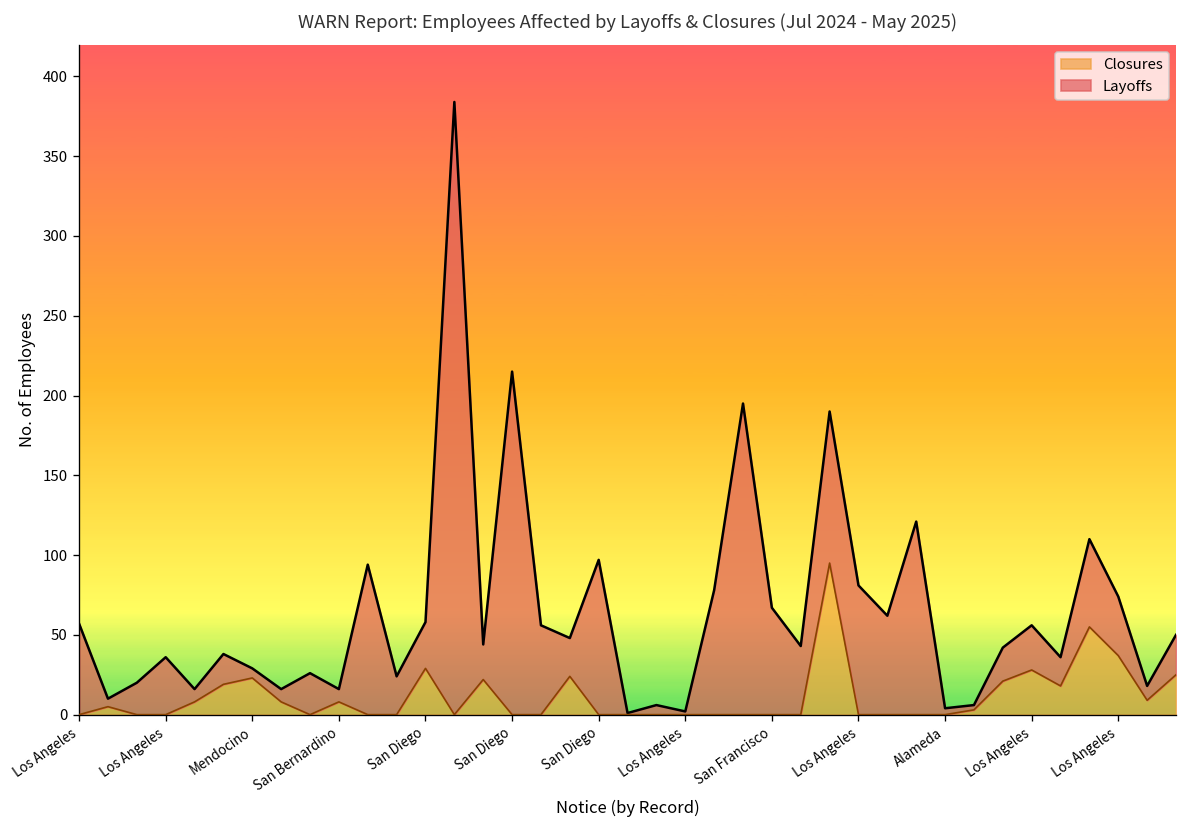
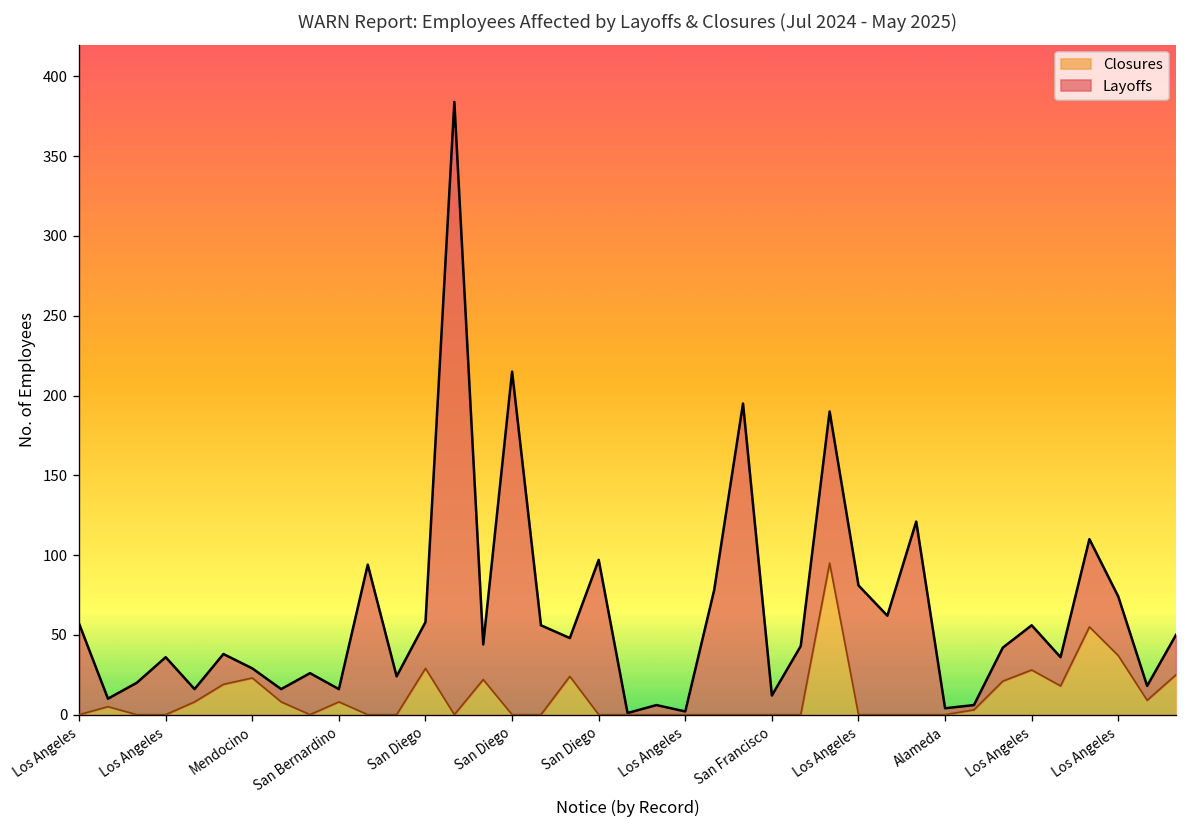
Layoffs, San Francisco: 67 -> 12
